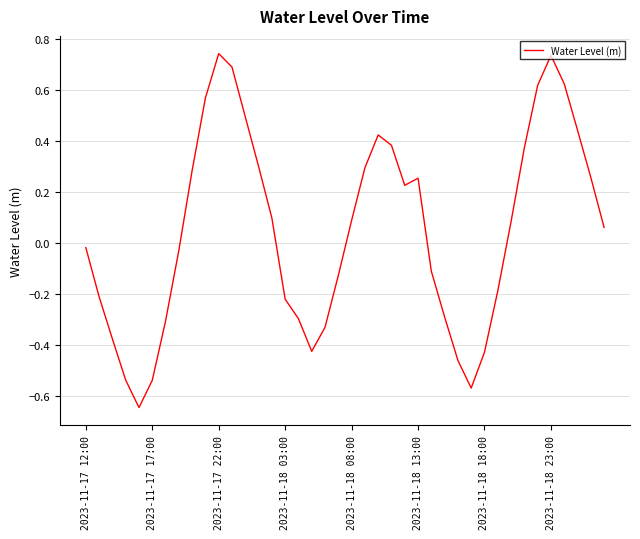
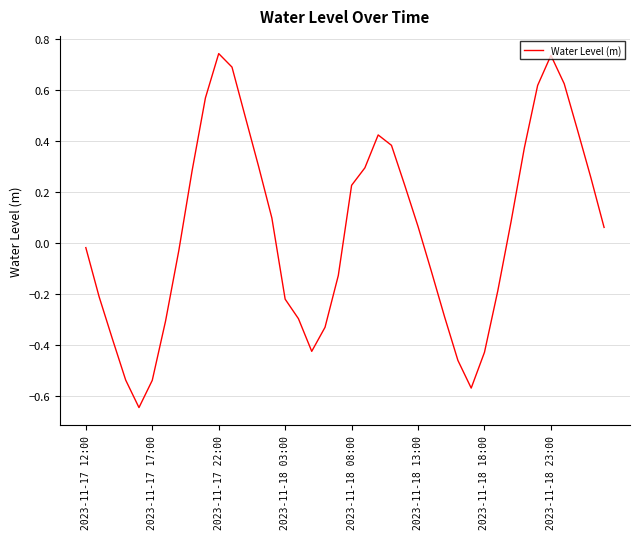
2023-11-18 08:00: 0.09 -> 0.23
2023-11-18 13:00: 0.26 -> 0.07
